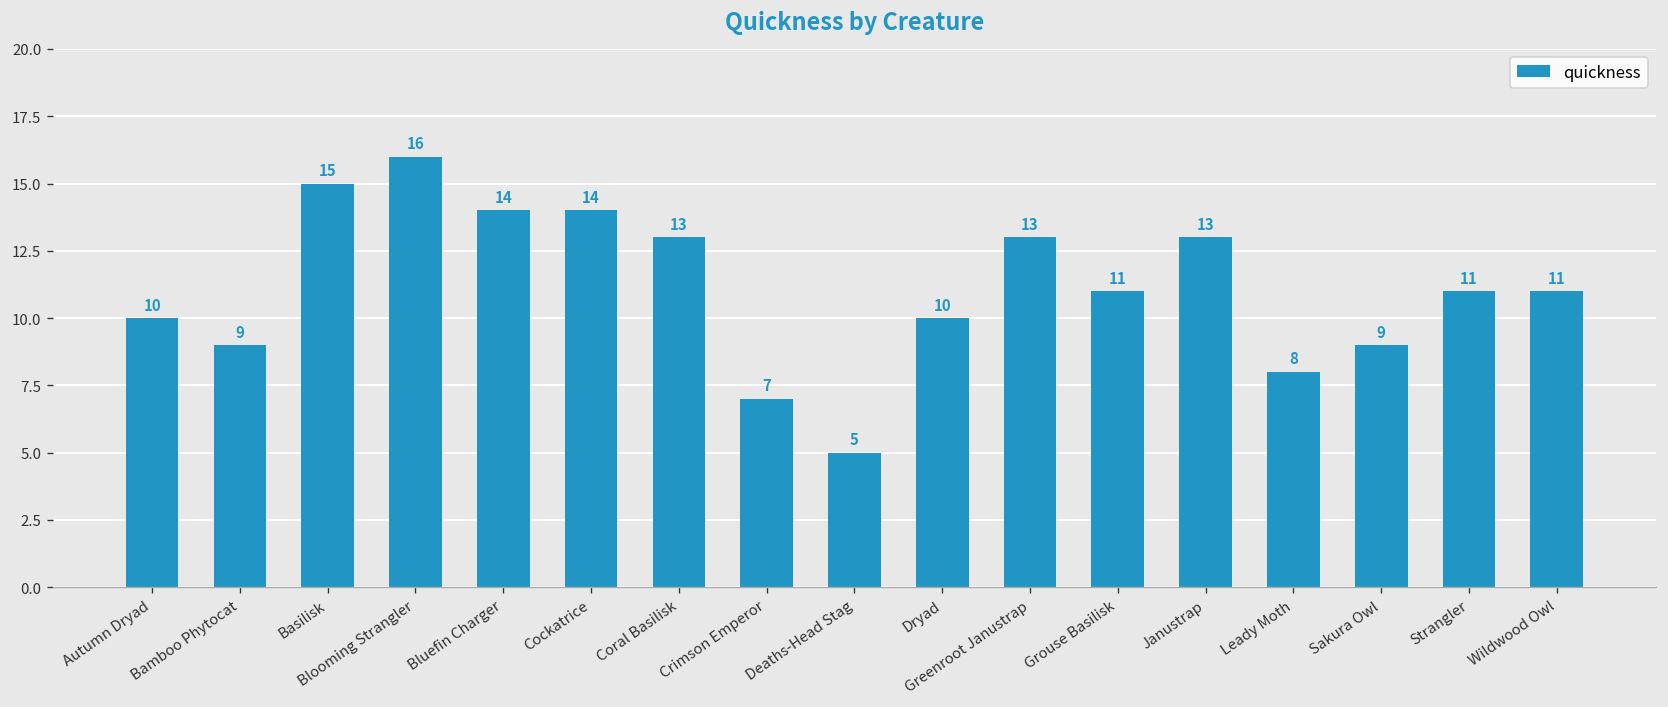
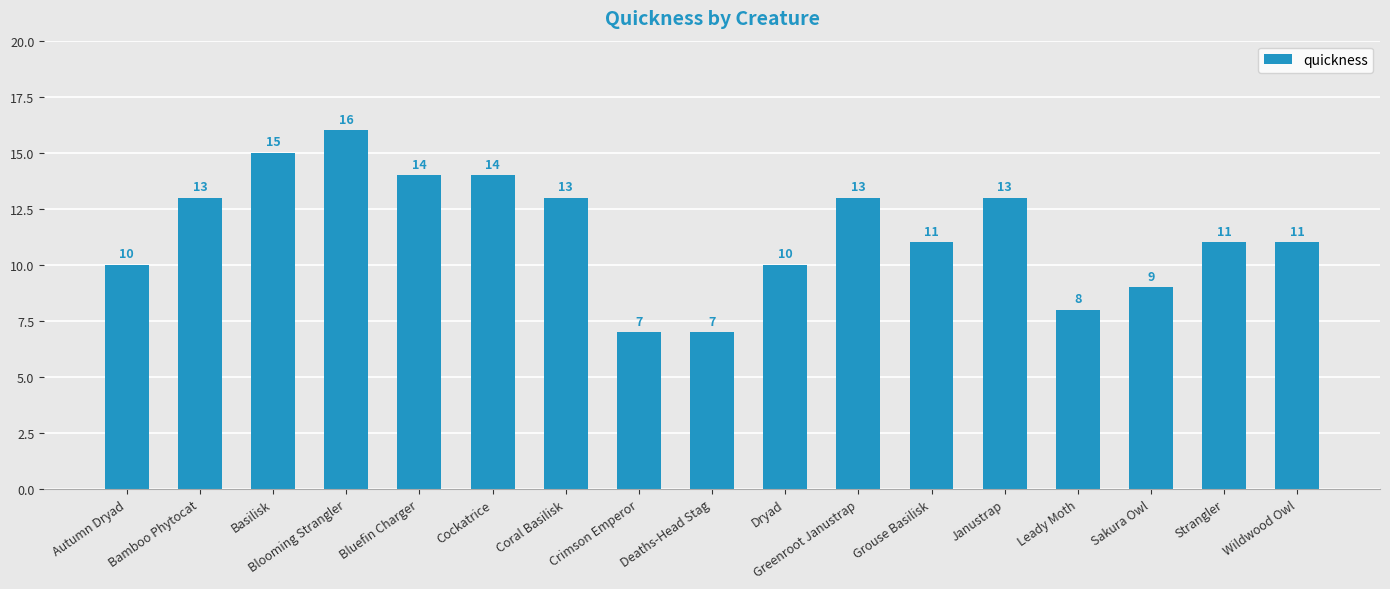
Bamboo Phytocat: 9 -> 13
Deaths-Head Stag: 5 -> 7
